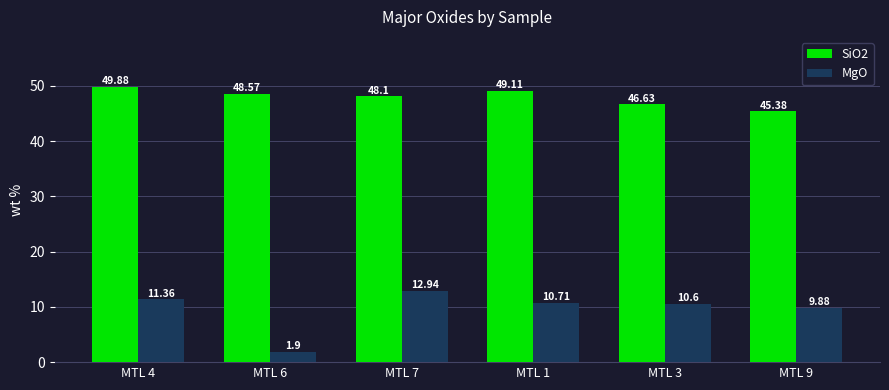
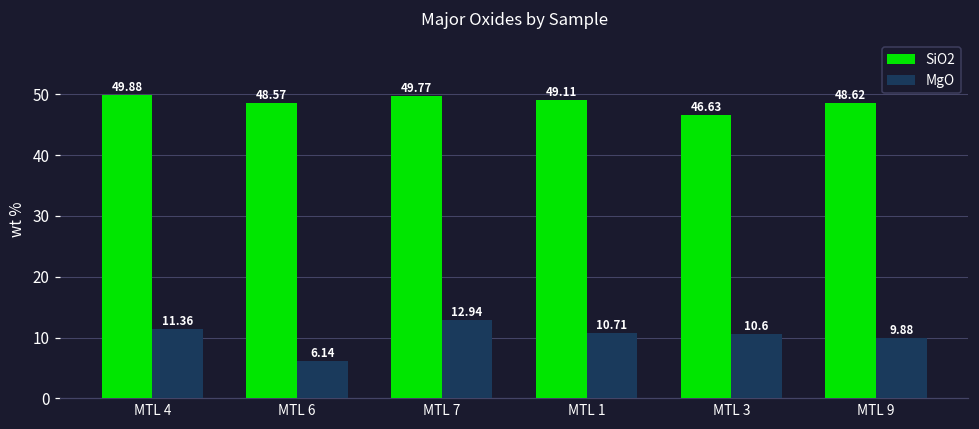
MgO, MTL 6: 1.9 -> 6.14
SiO2, MTL 7: 48.1 -> 49.77
SiO2, MTL 9: 45.38 -> 48.62
